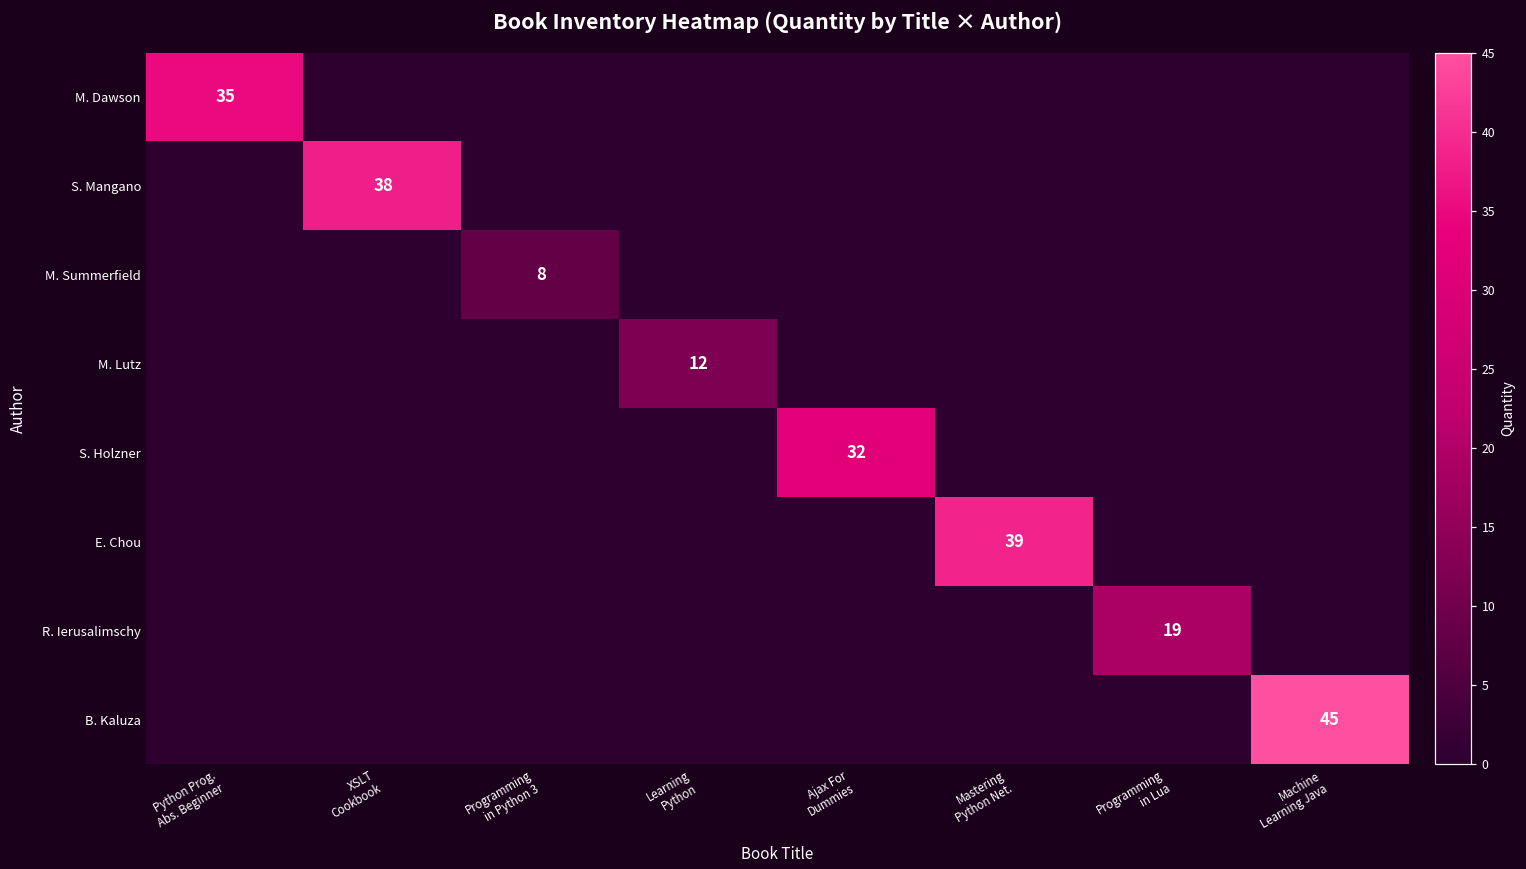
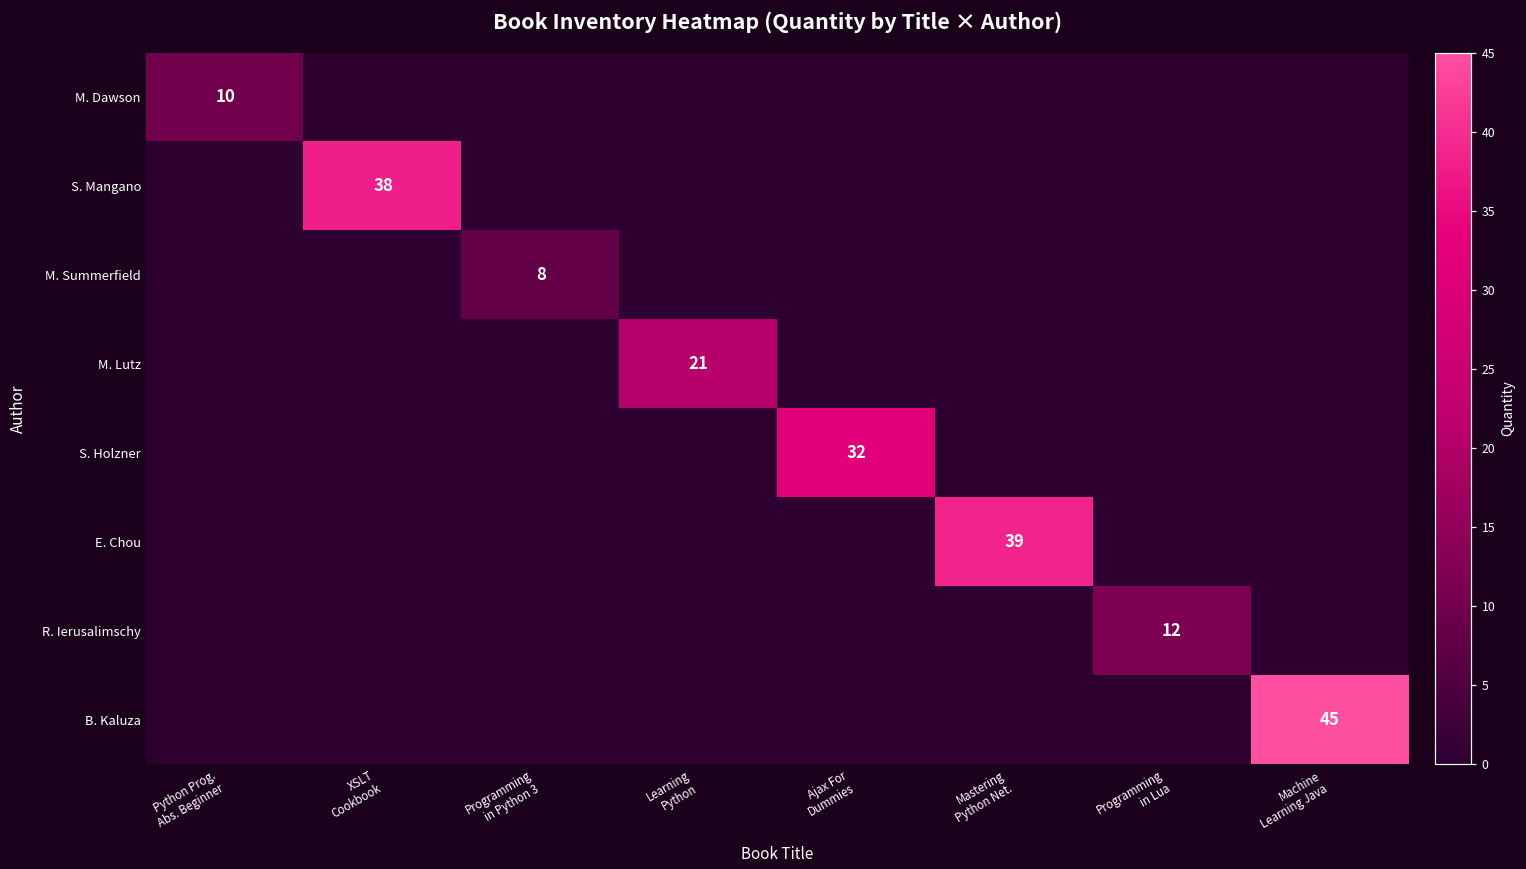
M. Dawson, Python Prog. Abs. Beginner: 35 -> 10
M. Lutz, Learning Python: 12 -> 21
R. Ierusalimschy, Programming in Lua: 19 -> 12
